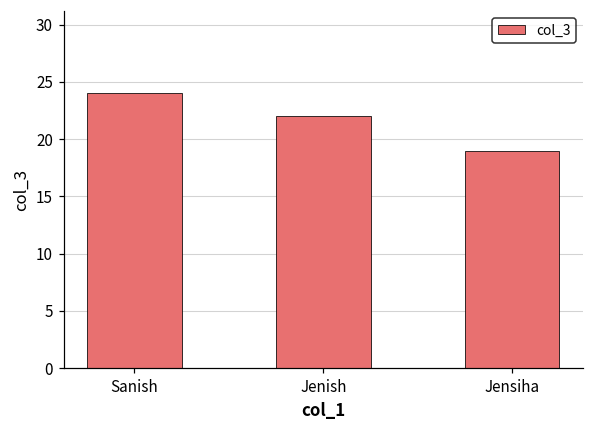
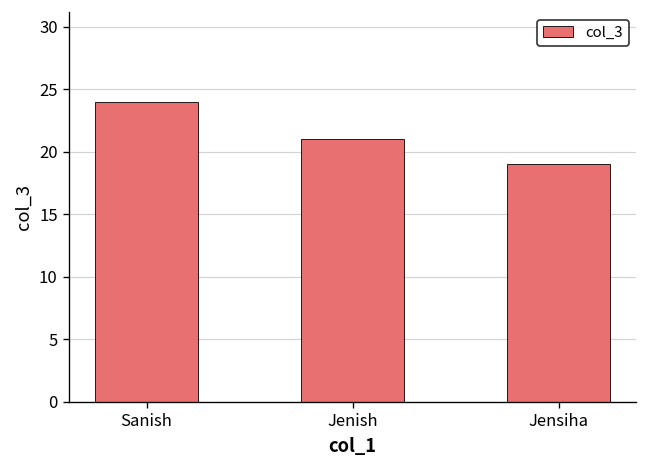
Jenish: 22 -> 21
